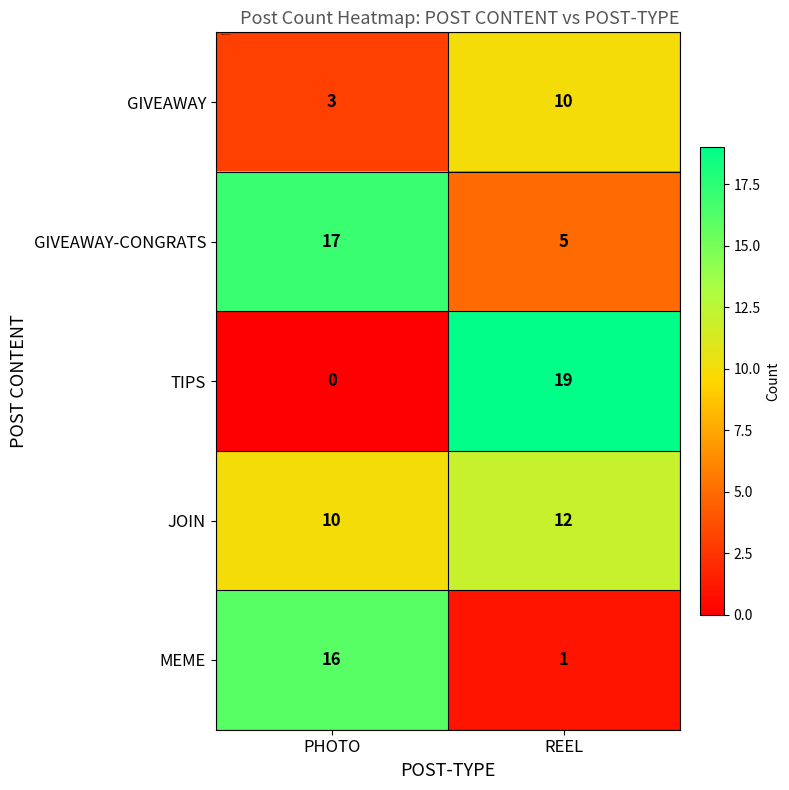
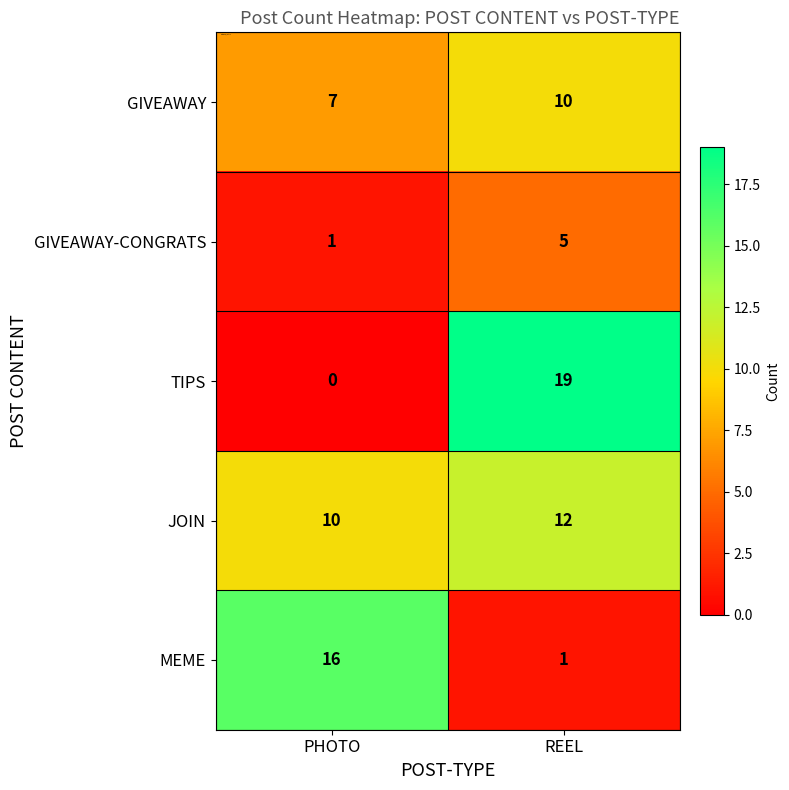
GIVEAWAY, PHOTO: 3 -> 7
GIVEAWAY-CONGRATS, PHOTO: 17 -> 1
